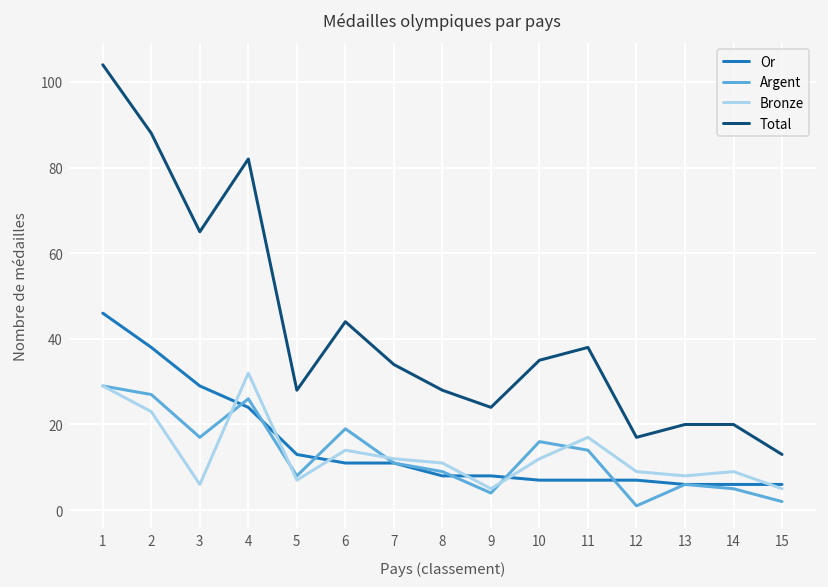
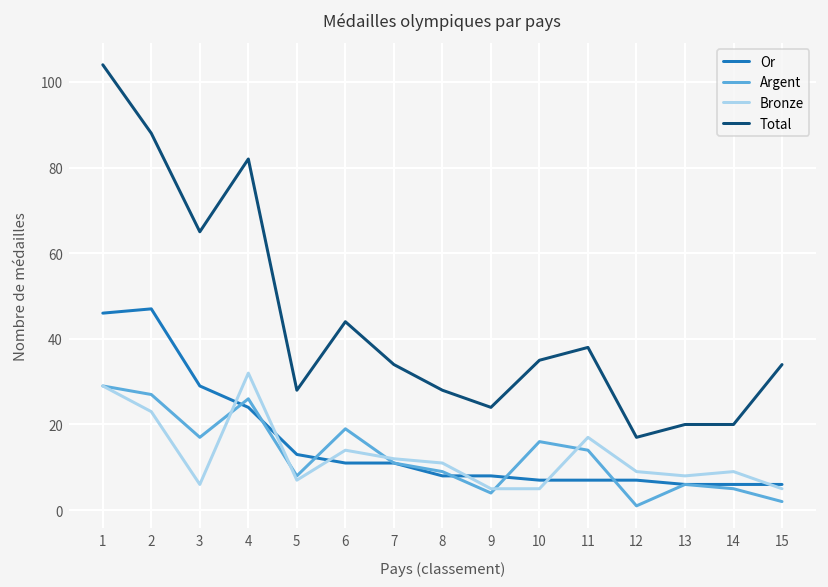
Or, 2: 38 -> 47
Bronze, 10: 12 -> 5
Total, 15: 13 -> 34
